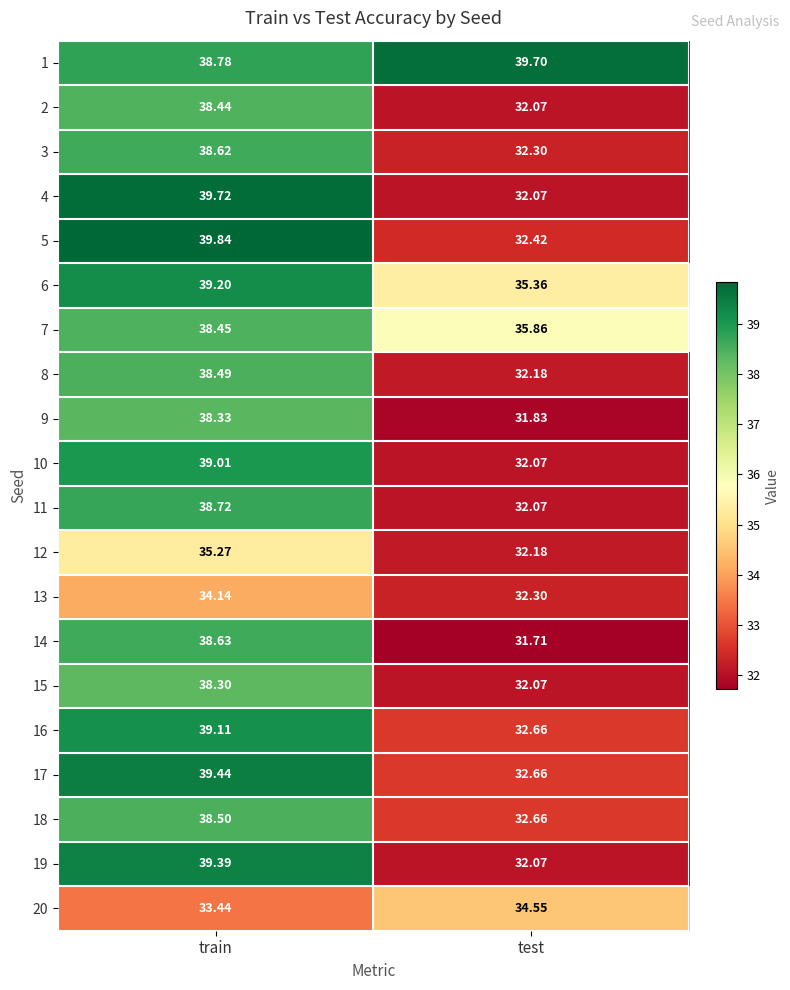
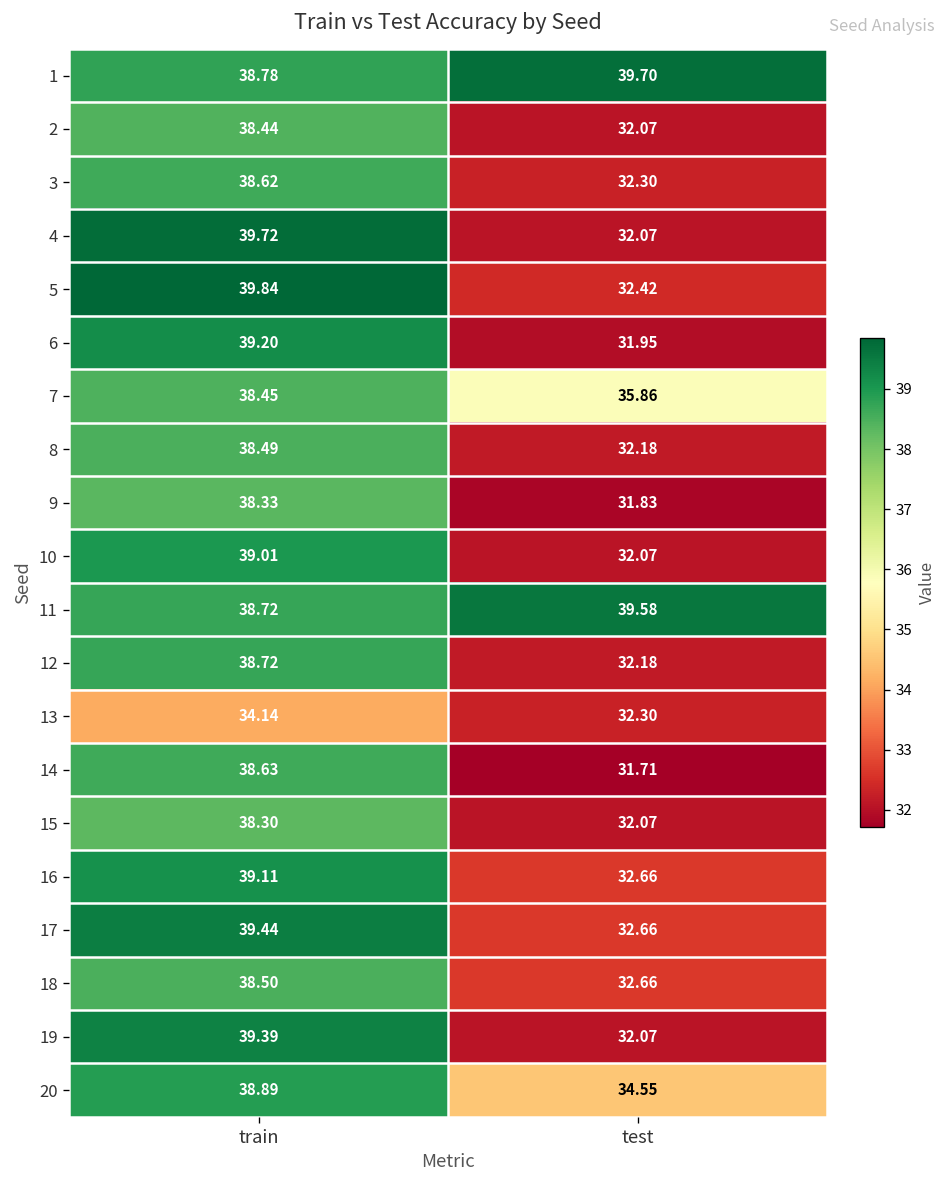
6, test: 35.36 -> 31.95
11, test: 32.07 -> 39.58
12, train: 35.27 -> 38.72
20, train: 33.44 -> 38.89
